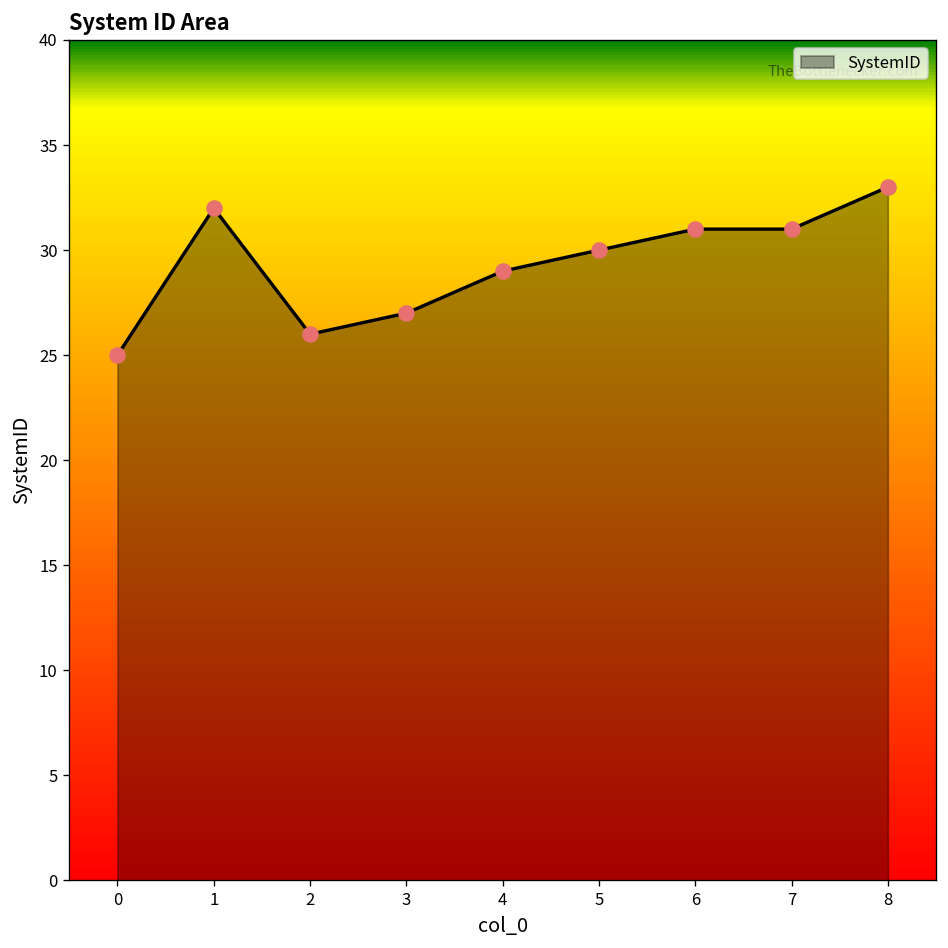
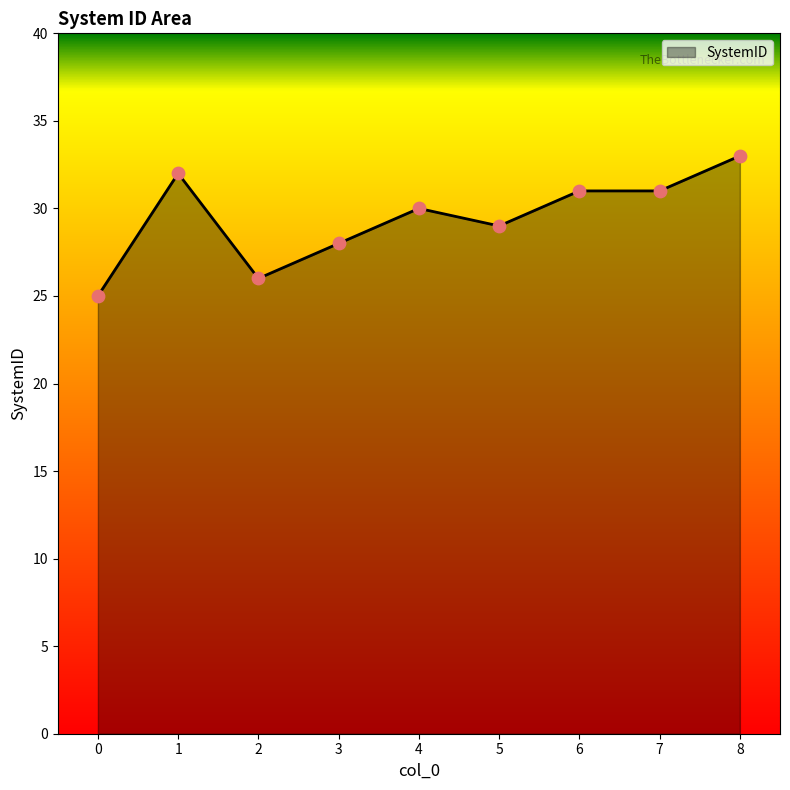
3: 27 -> 28
4: 29 -> 30
5: 30 -> 29
